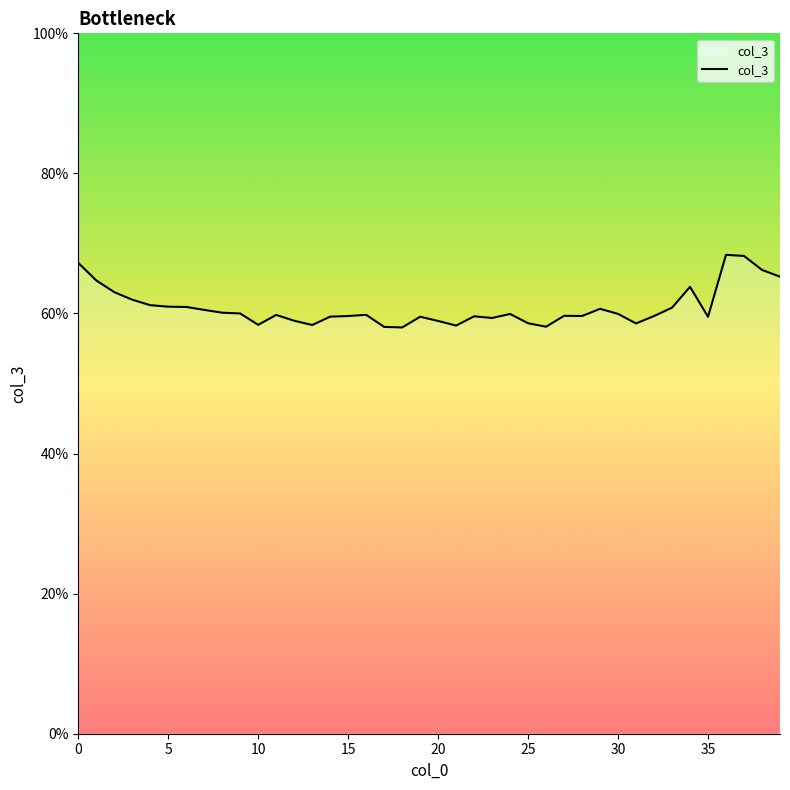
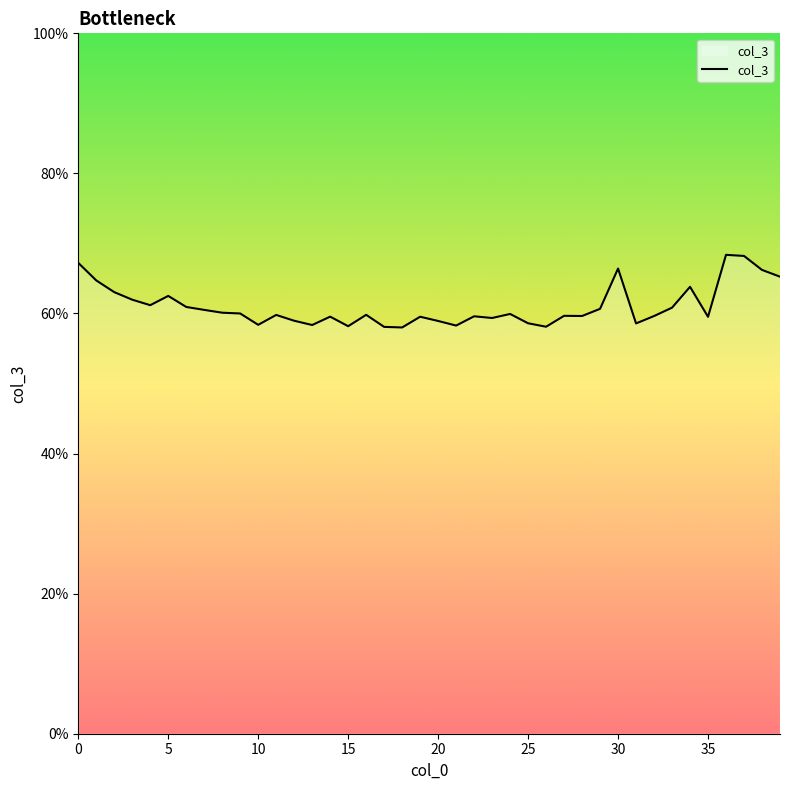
5: 61% -> 63%
15: 60% -> 58%
30: 60% -> 66%
